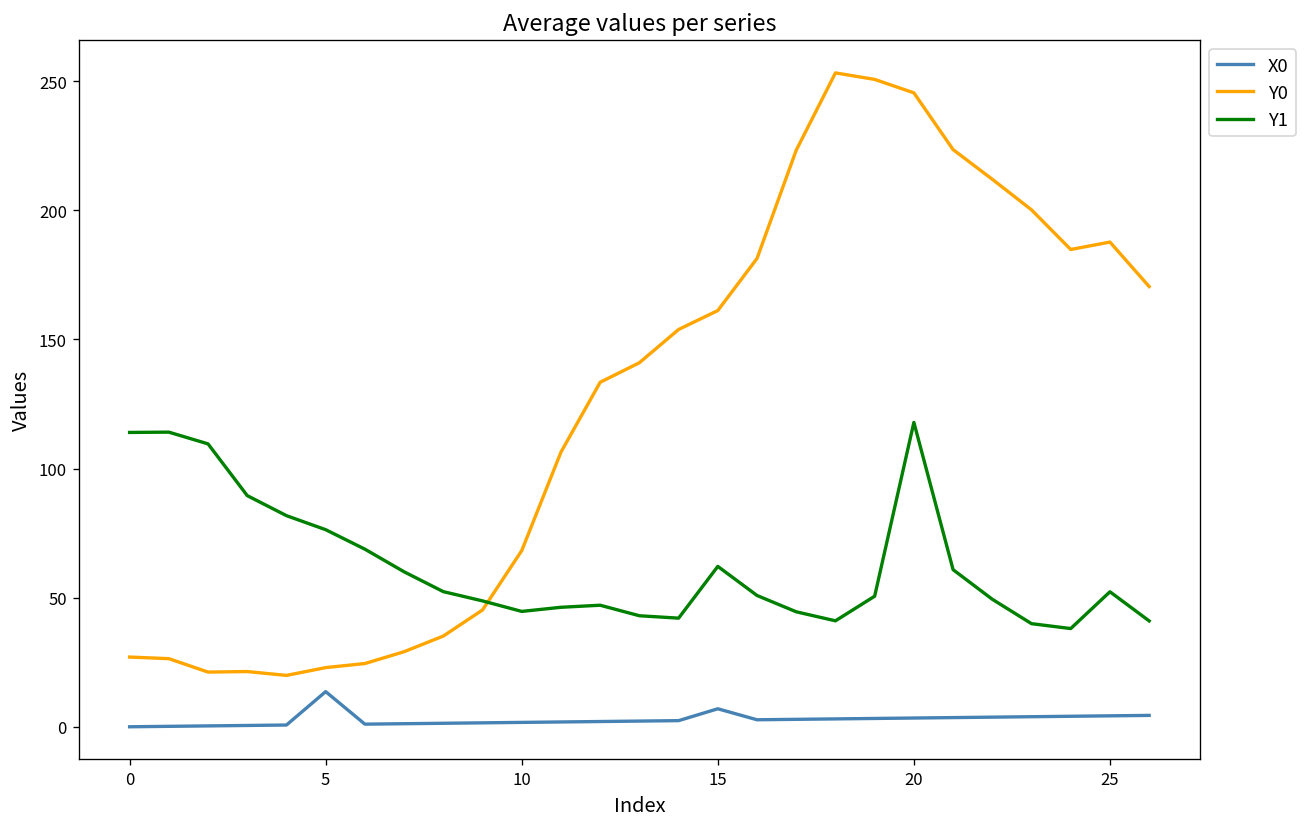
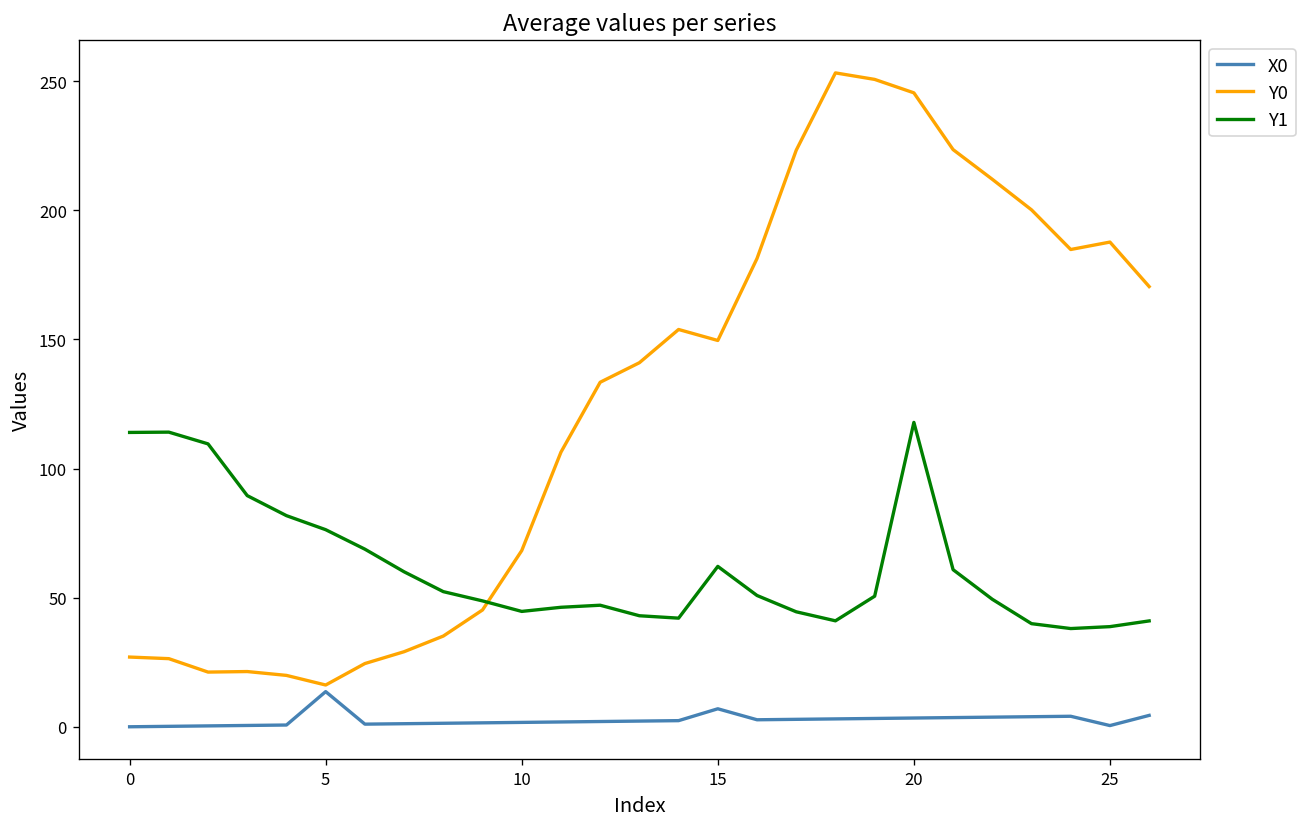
Y0, 5: 23 -> 16
Y0, 15: 161 -> 150
X0, 25: 4 -> 0
Y1, 25: 52 -> 39
